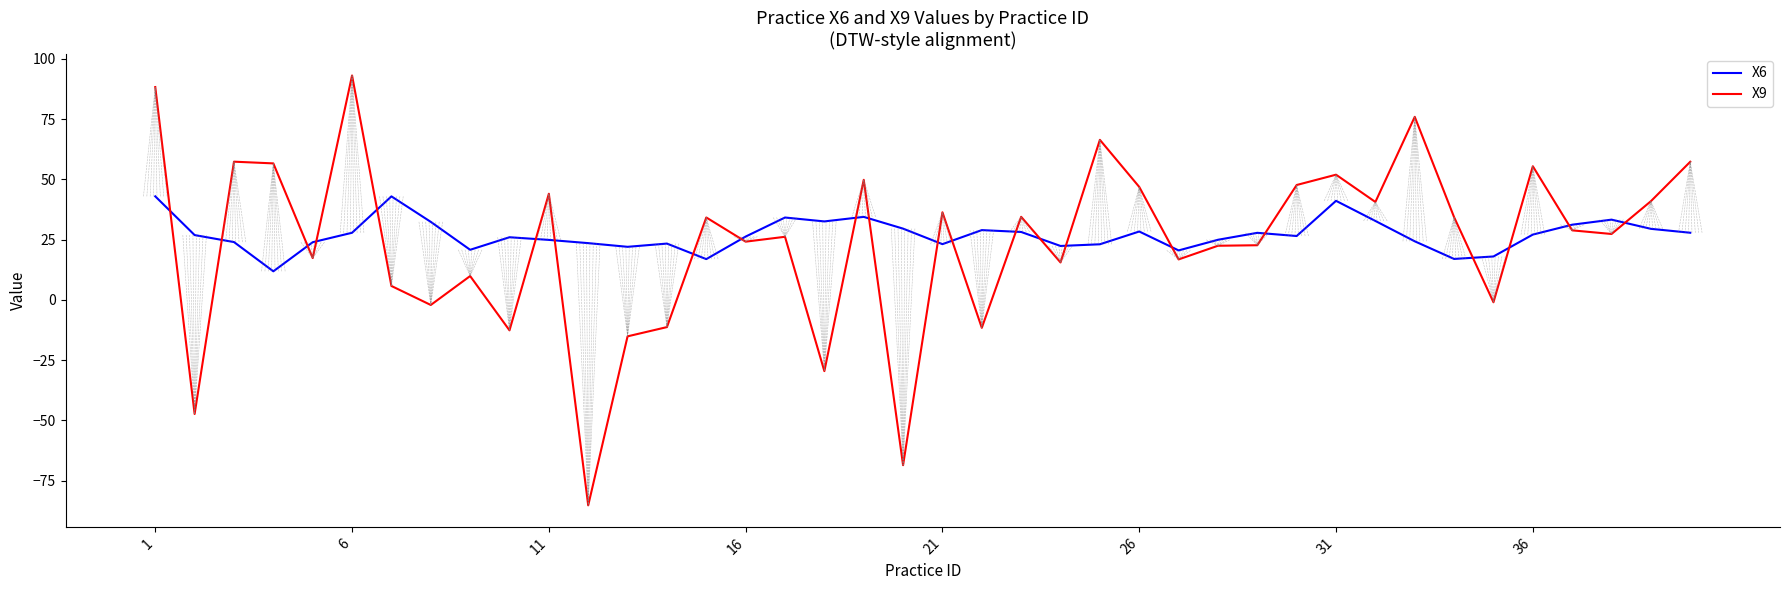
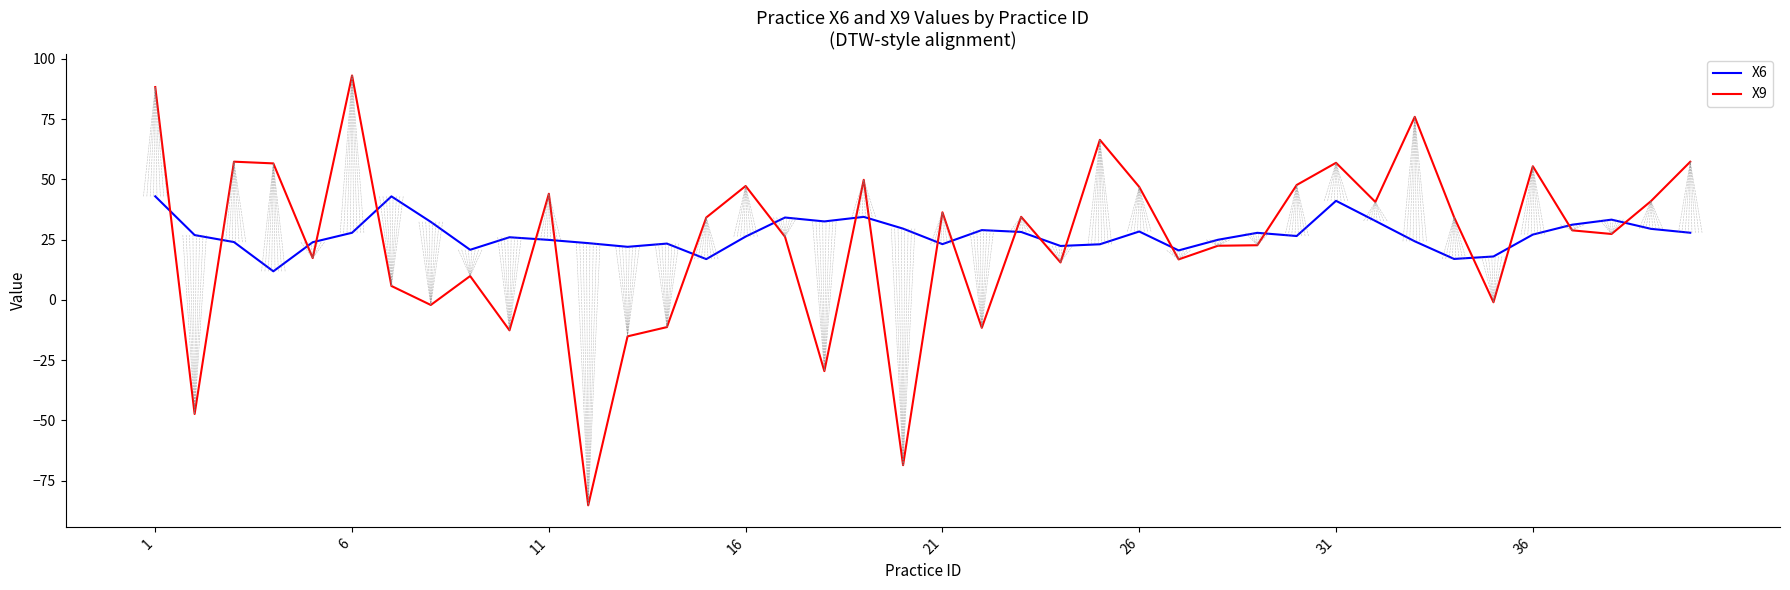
X9, 16: 24 -> 47
X9, 31: 52 -> 57
